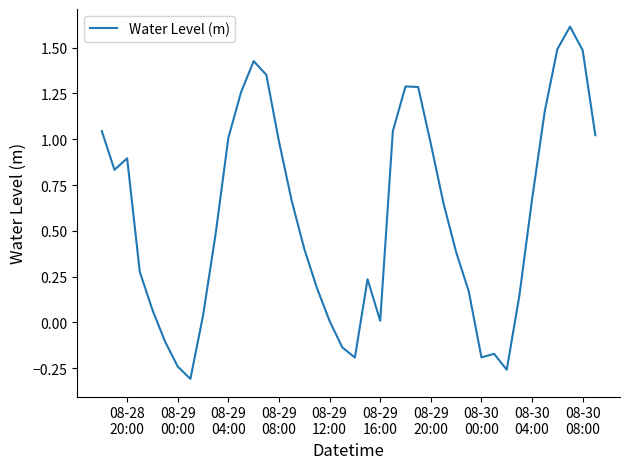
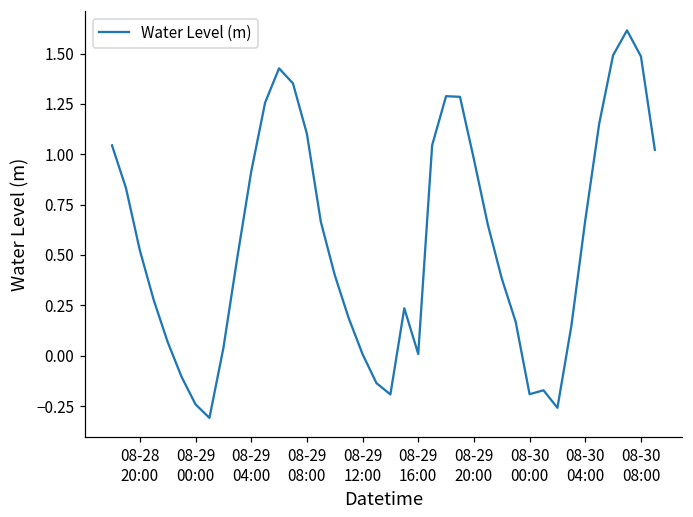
08-28 20:00: 0.90 -> 0.52
08-29 04:00: 1.01 -> 0.91
08-29 08:00: 0.99 -> 1.10
